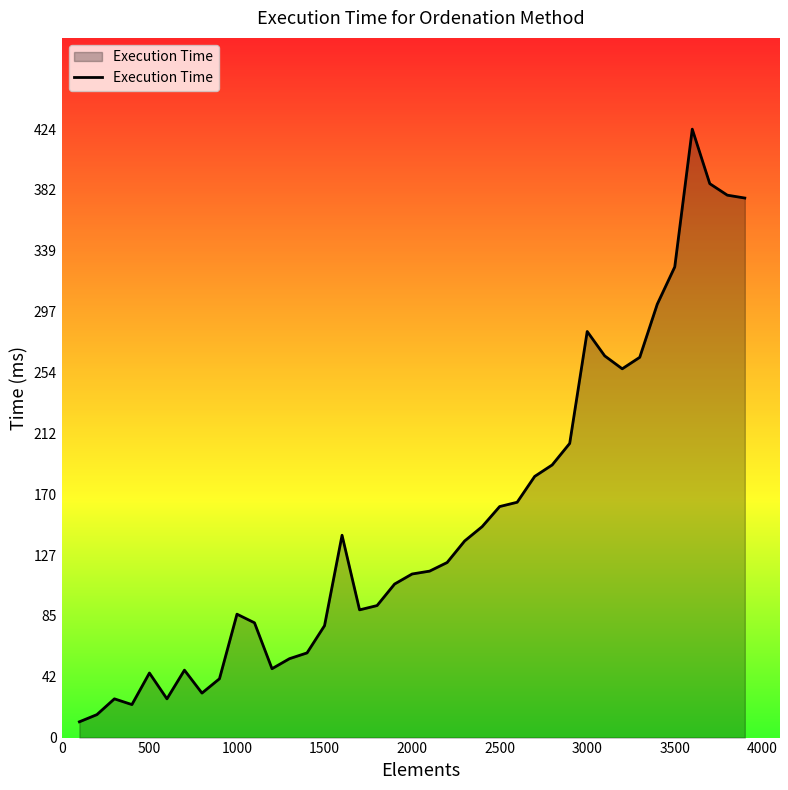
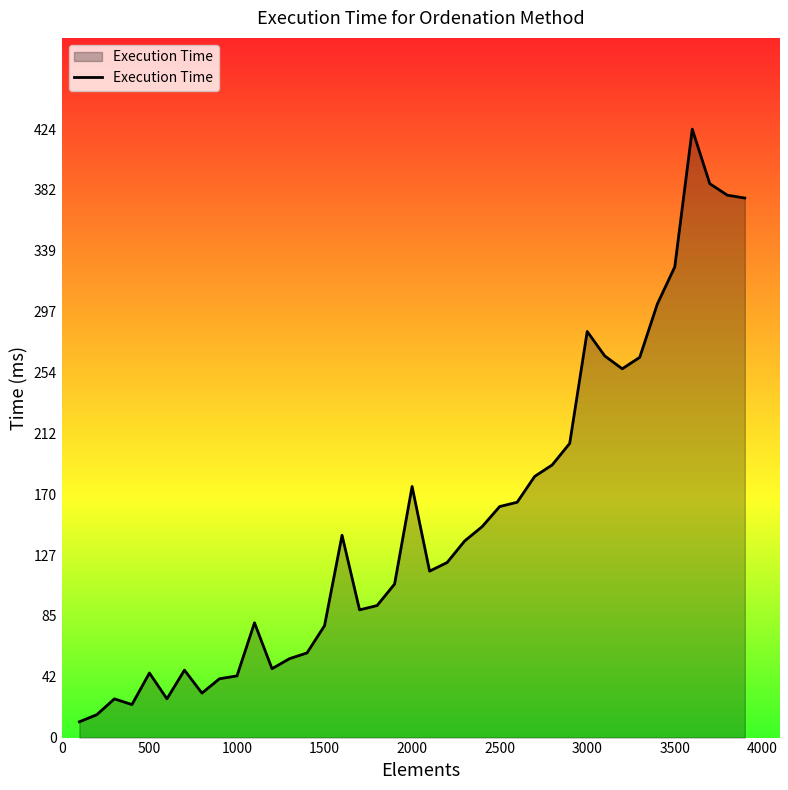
1000: 86 -> 43
2000: 114 -> 175
